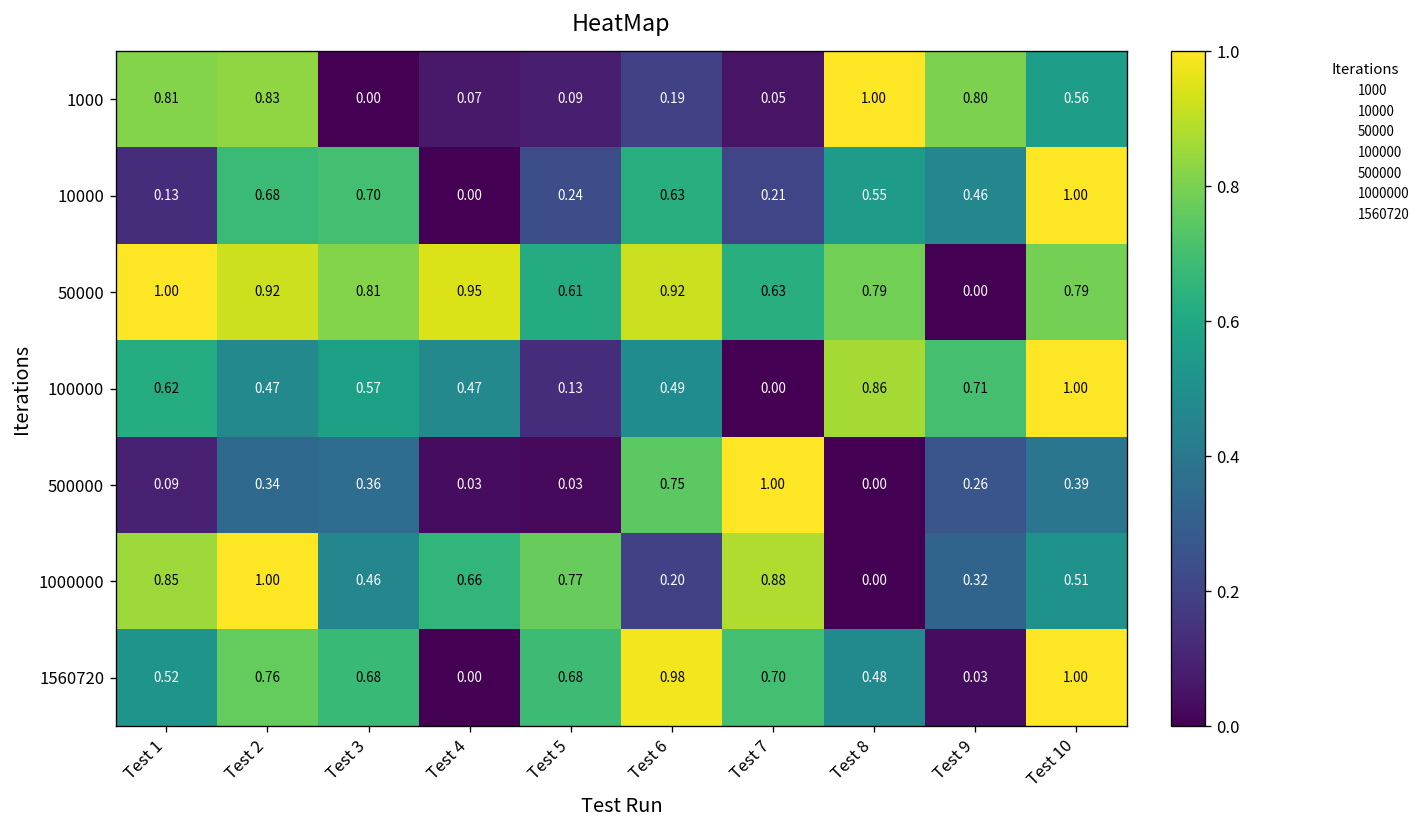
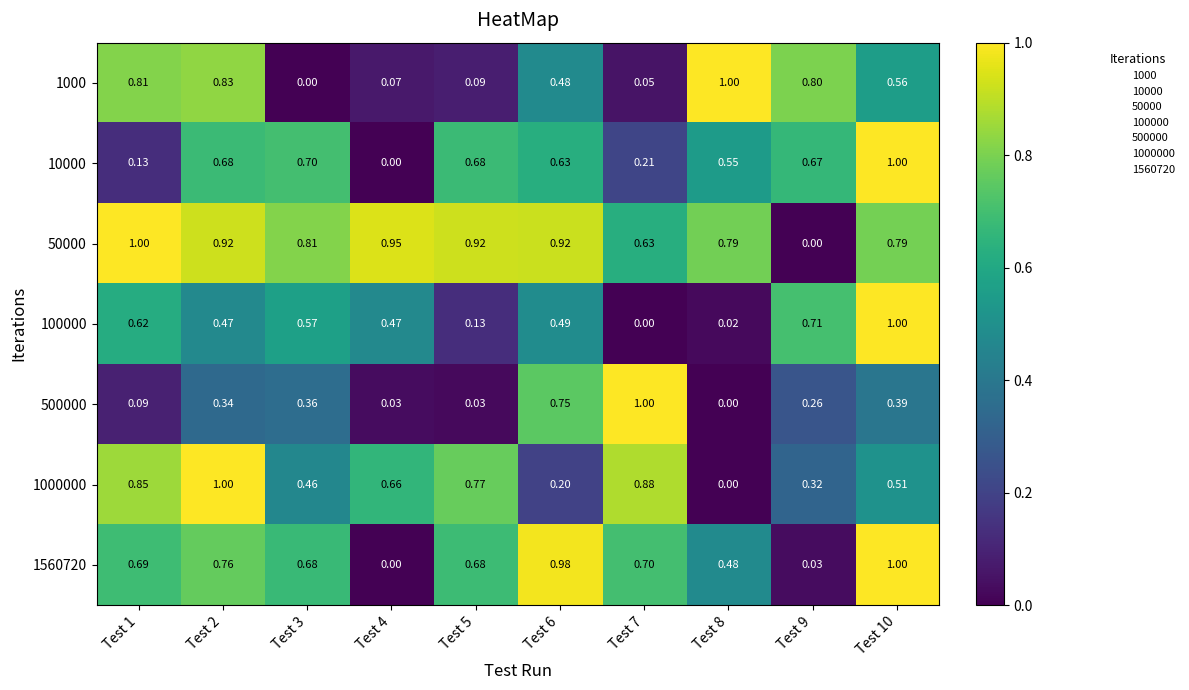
1000, Test 6: 0.19 -> 0.48
10000, Test 5: 0.24 -> 0.68
10000, Test 9: 0.46 -> 0.67
50000, Test 5: 0.61 -> 0.92
100000, Test 8: 0.86 -> 0.02
1560720, Test 1: 0.52 -> 0.69
